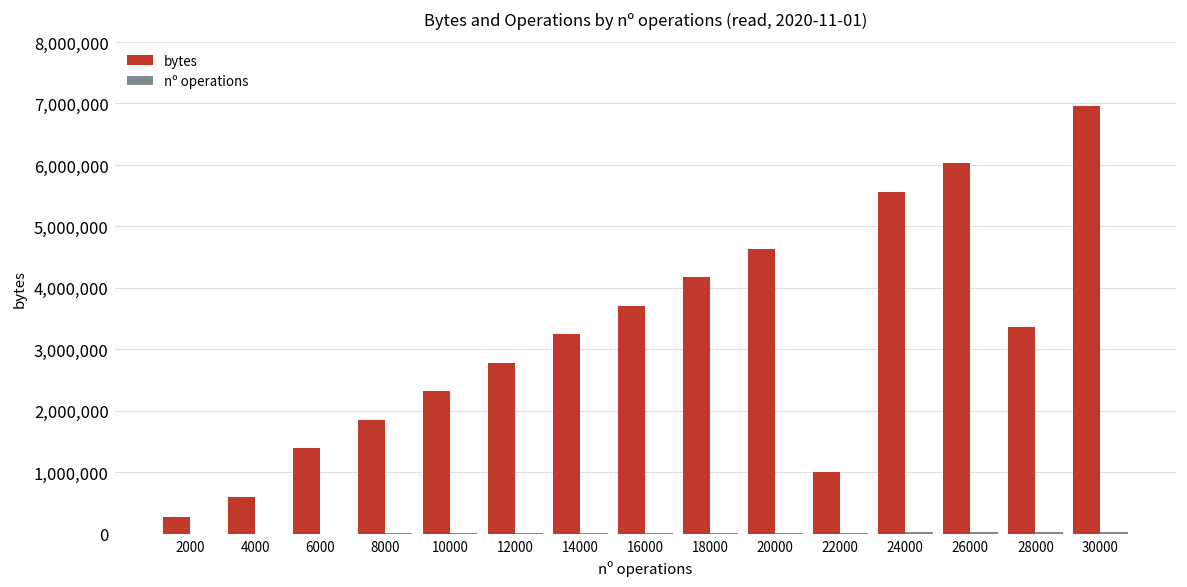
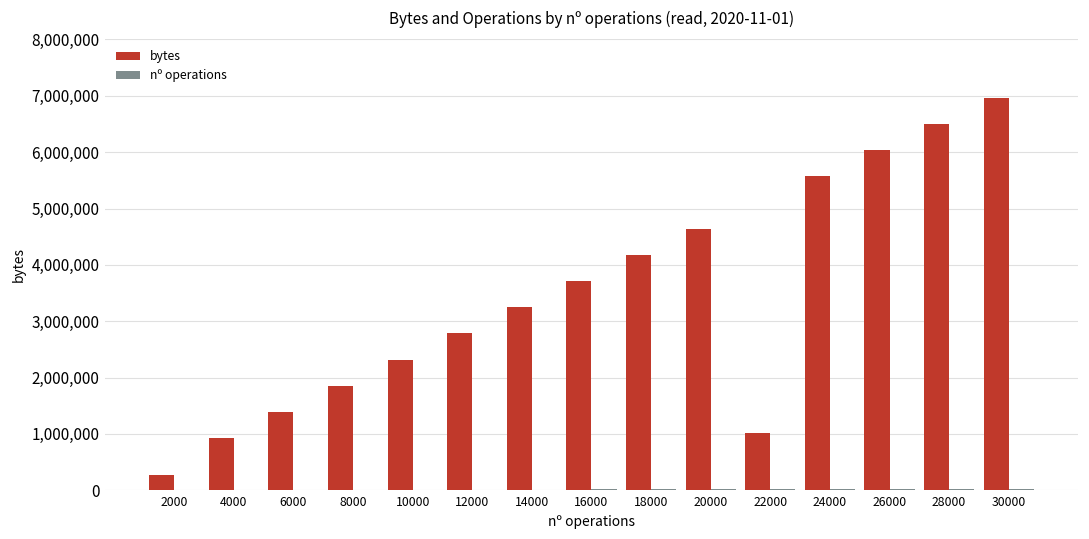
bytes, 4000: 600,000 -> 900,000
bytes, 28000: 3,400,000 -> 6,500,000
